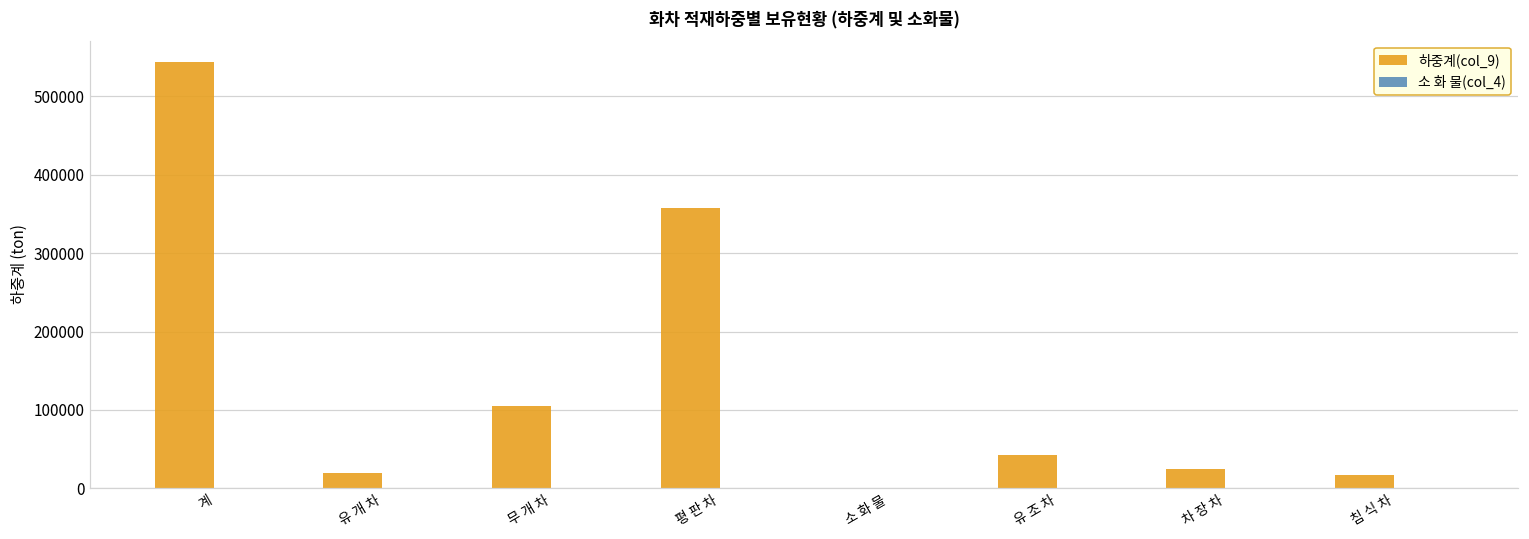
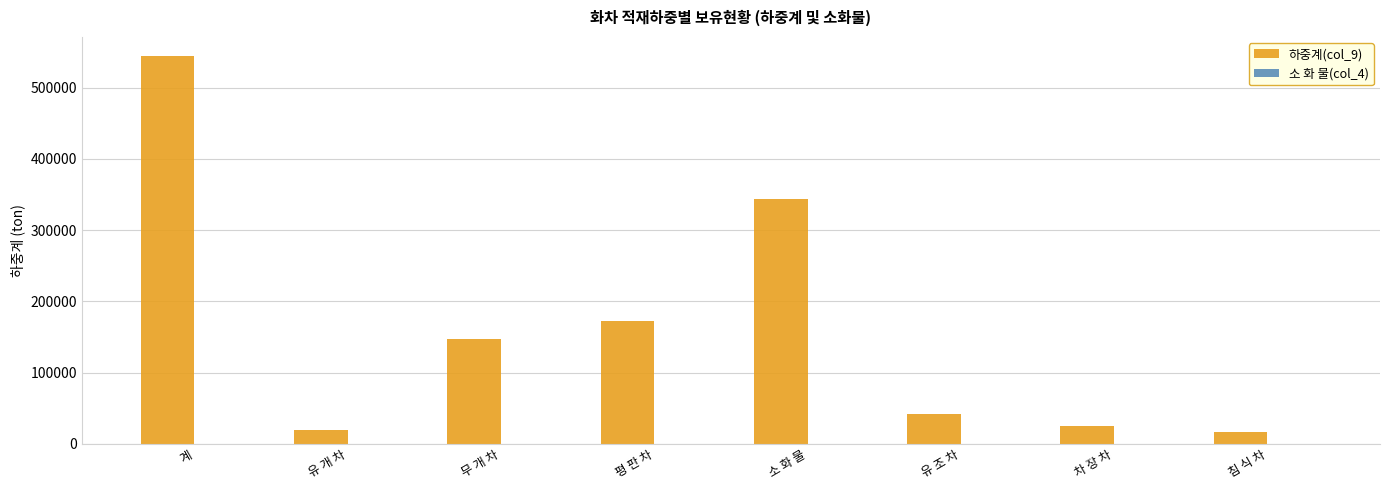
하중계(col_9), 무 개 차: 100000 -> 150000
하중계(col_9), 평 판 차: 360000 -> 170000
하중계(col_9), 소 화 물: 0 -> 340000
